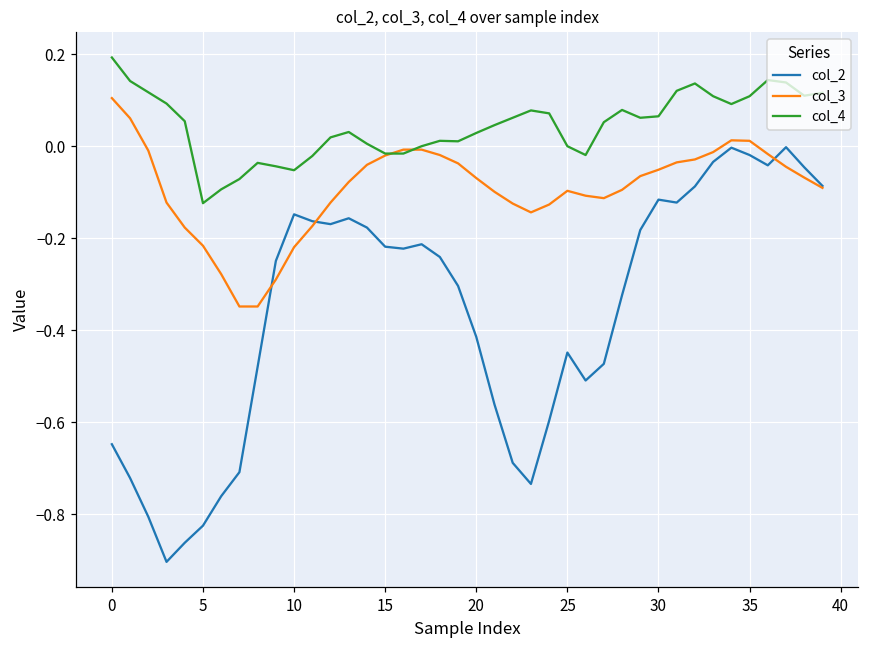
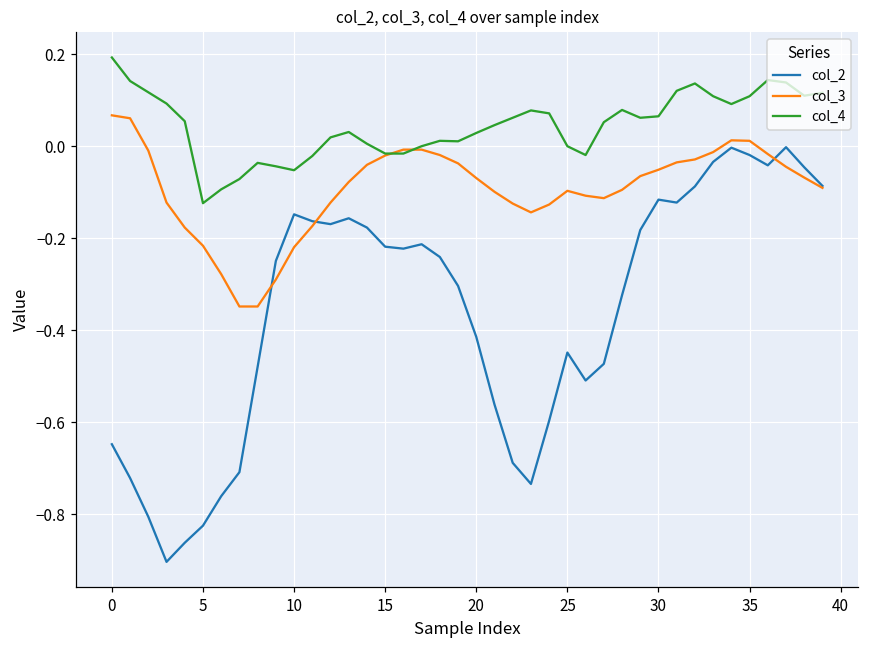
col_3, 0: 0.10 -> 0.07
